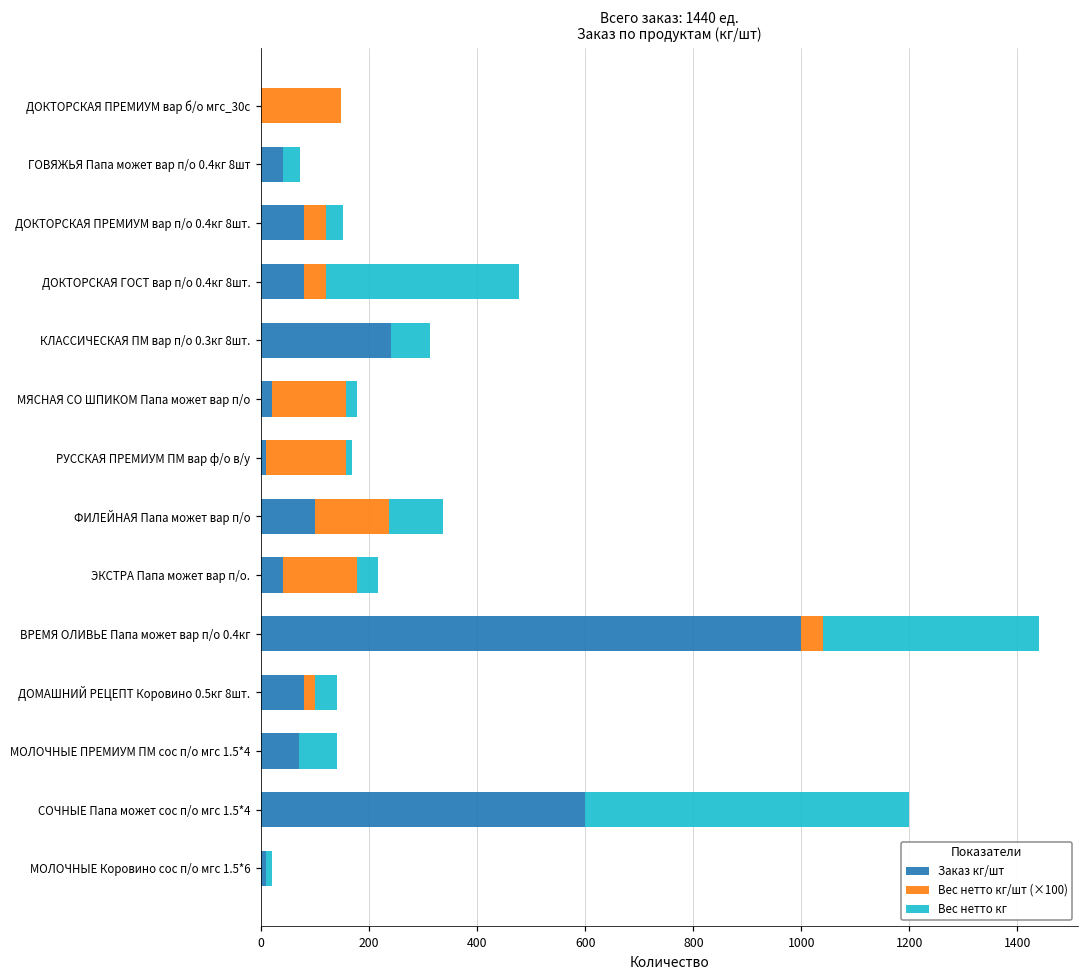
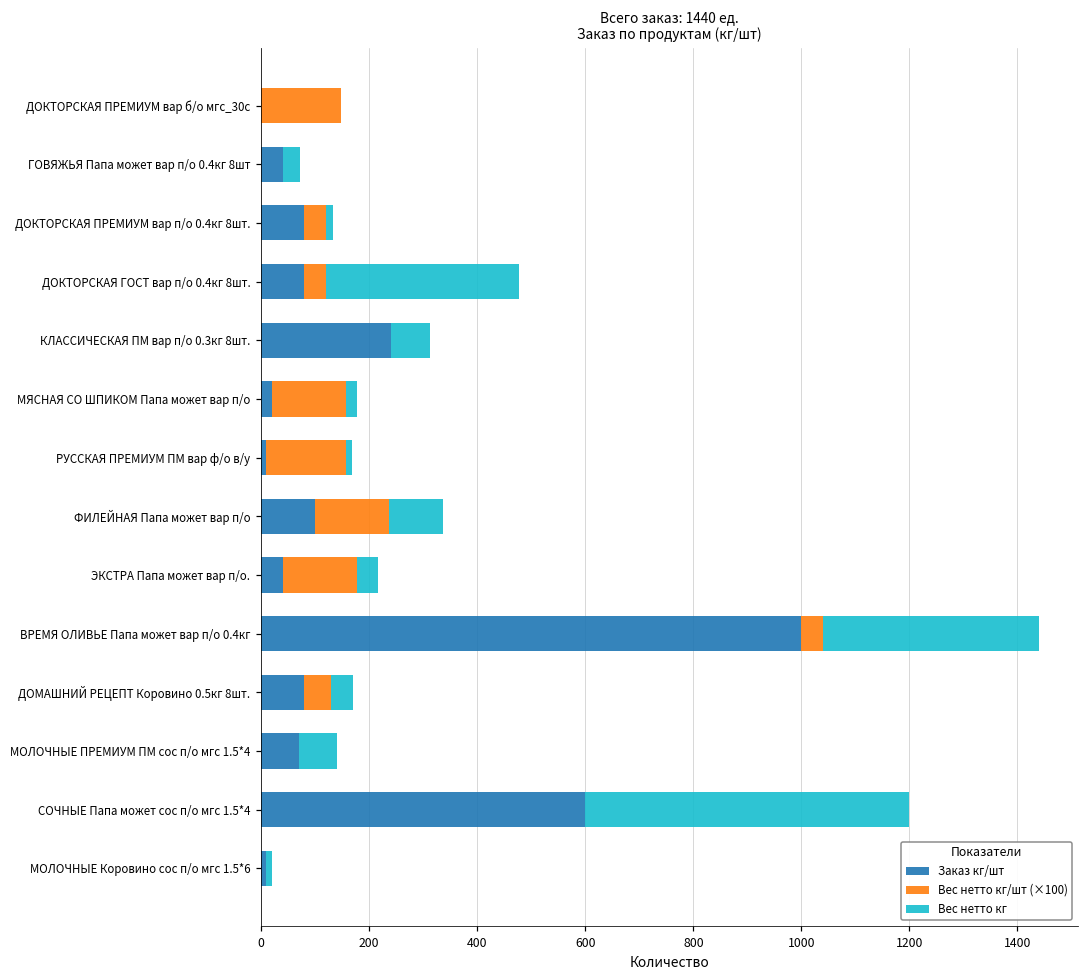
Вес нетто кг, ДОКТОРСКАЯ ПРЕМИУМ вар п/о 0.4кг 8шт.: 30 -> 10
Вес нетто кг/шт (×100), ДОМАШНИЙ РЕЦЕПТ Коровино 0.5кг 8шт.: 20 -> 50
